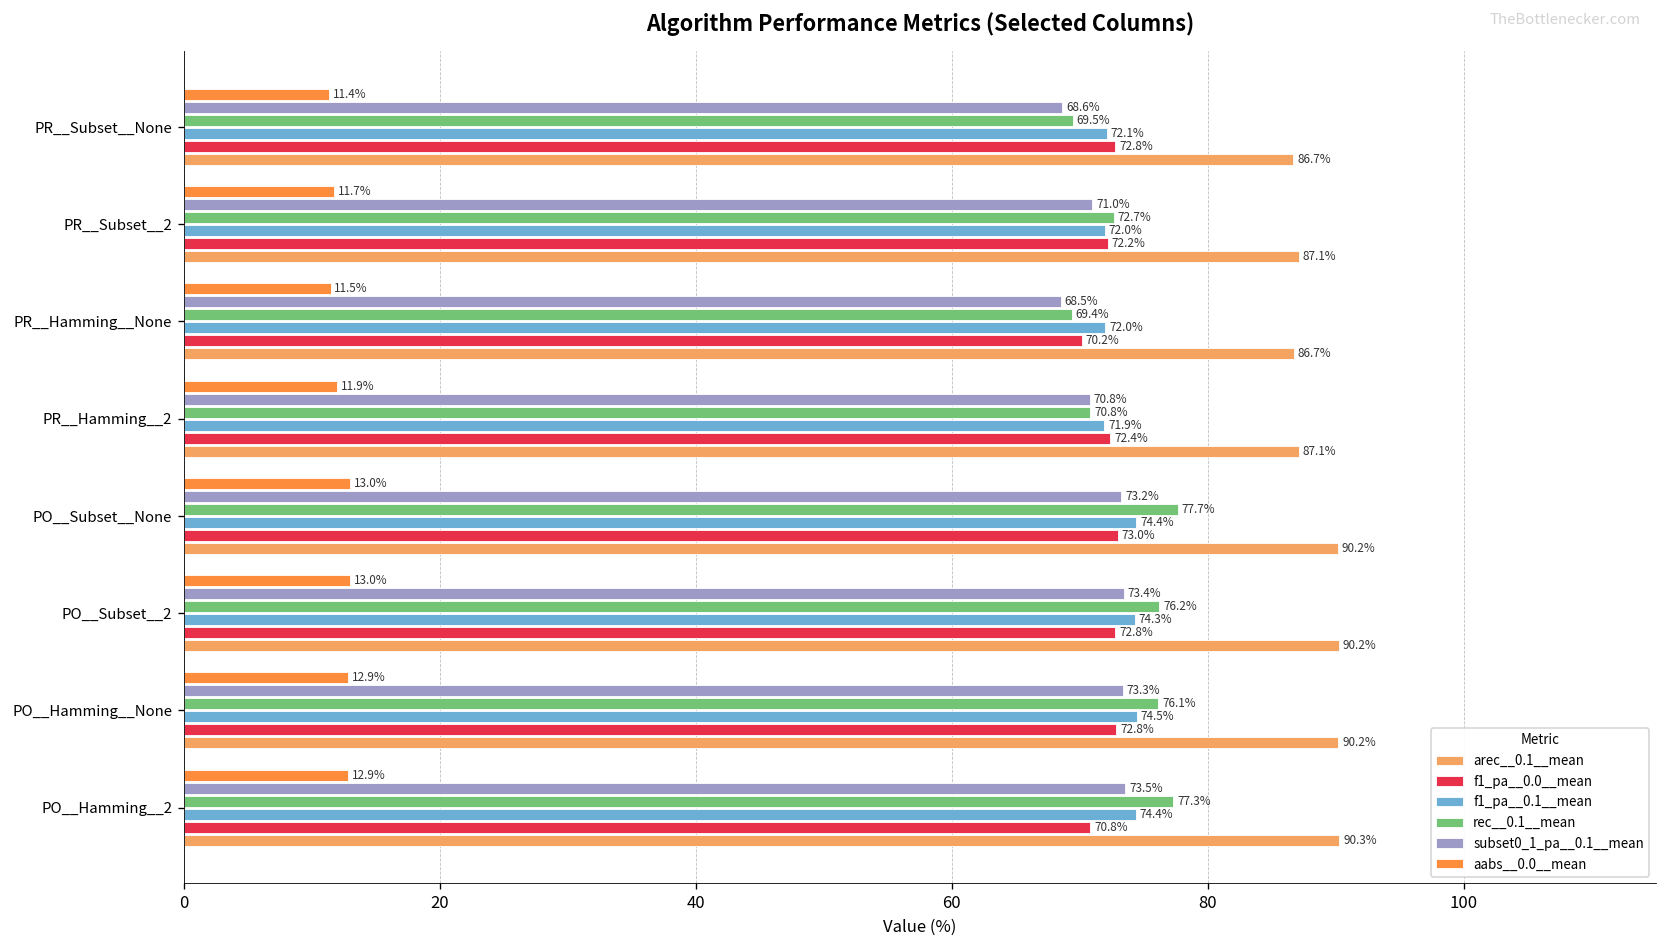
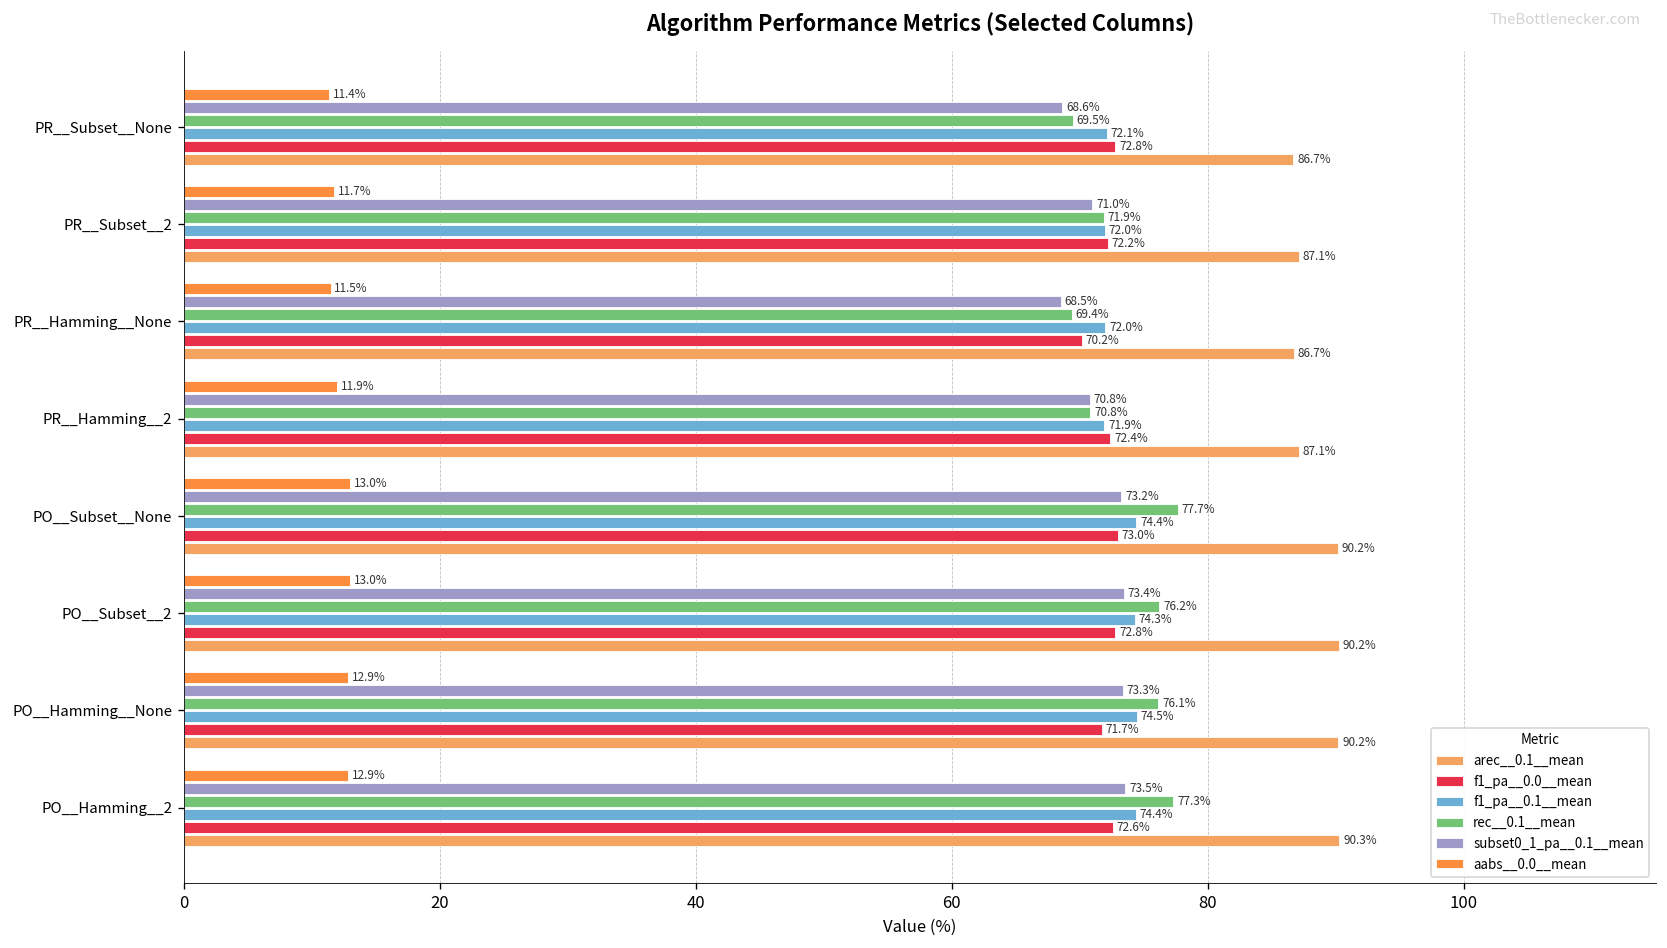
rec__0.1__mean, PR__Subset__2: 72.7% -> 71.9%
f1_pa__0.0__mean, PO__Hamming__None: 72.8% -> 71.7%
f1_pa__0.0__mean, PO__Hamming__2: 70.8% -> 72.6%
